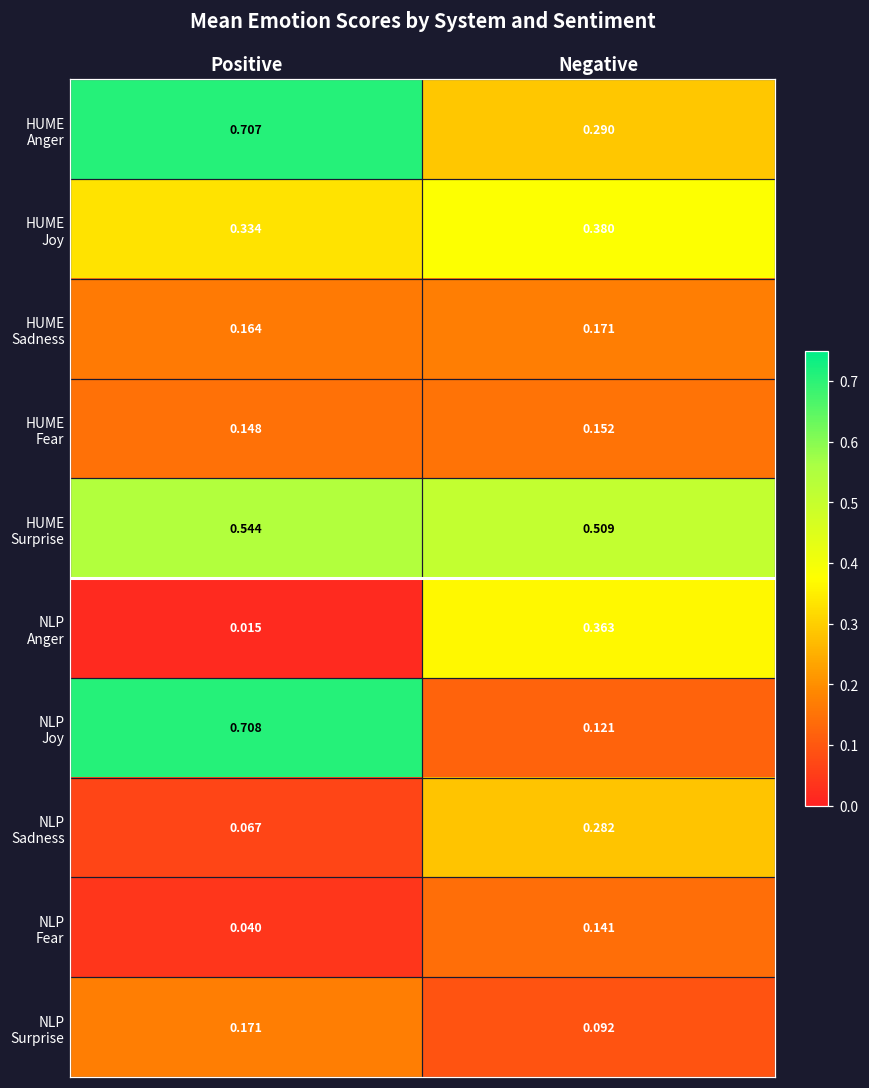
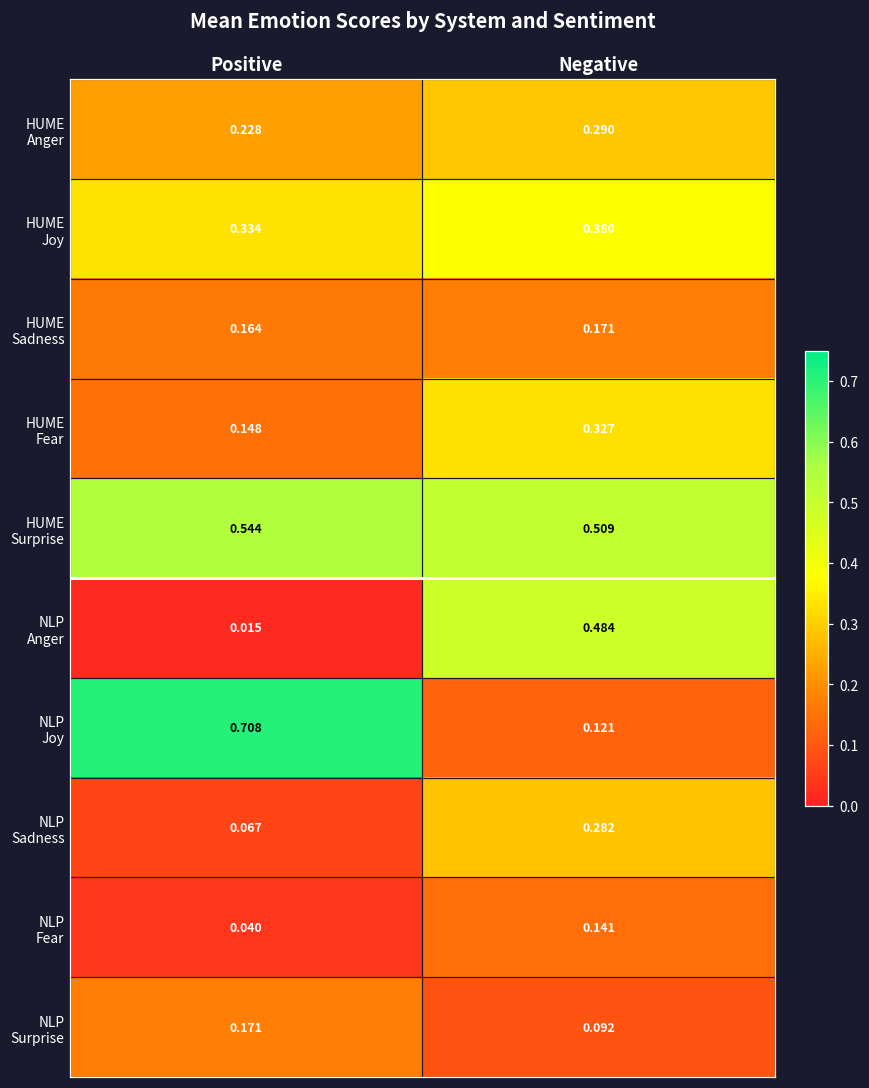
HUME Anger, Positive: 0.707 -> 0.228
HUME Fear, Negative: 0.152 -> 0.327
NLP Anger, Negative: 0.363 -> 0.484
